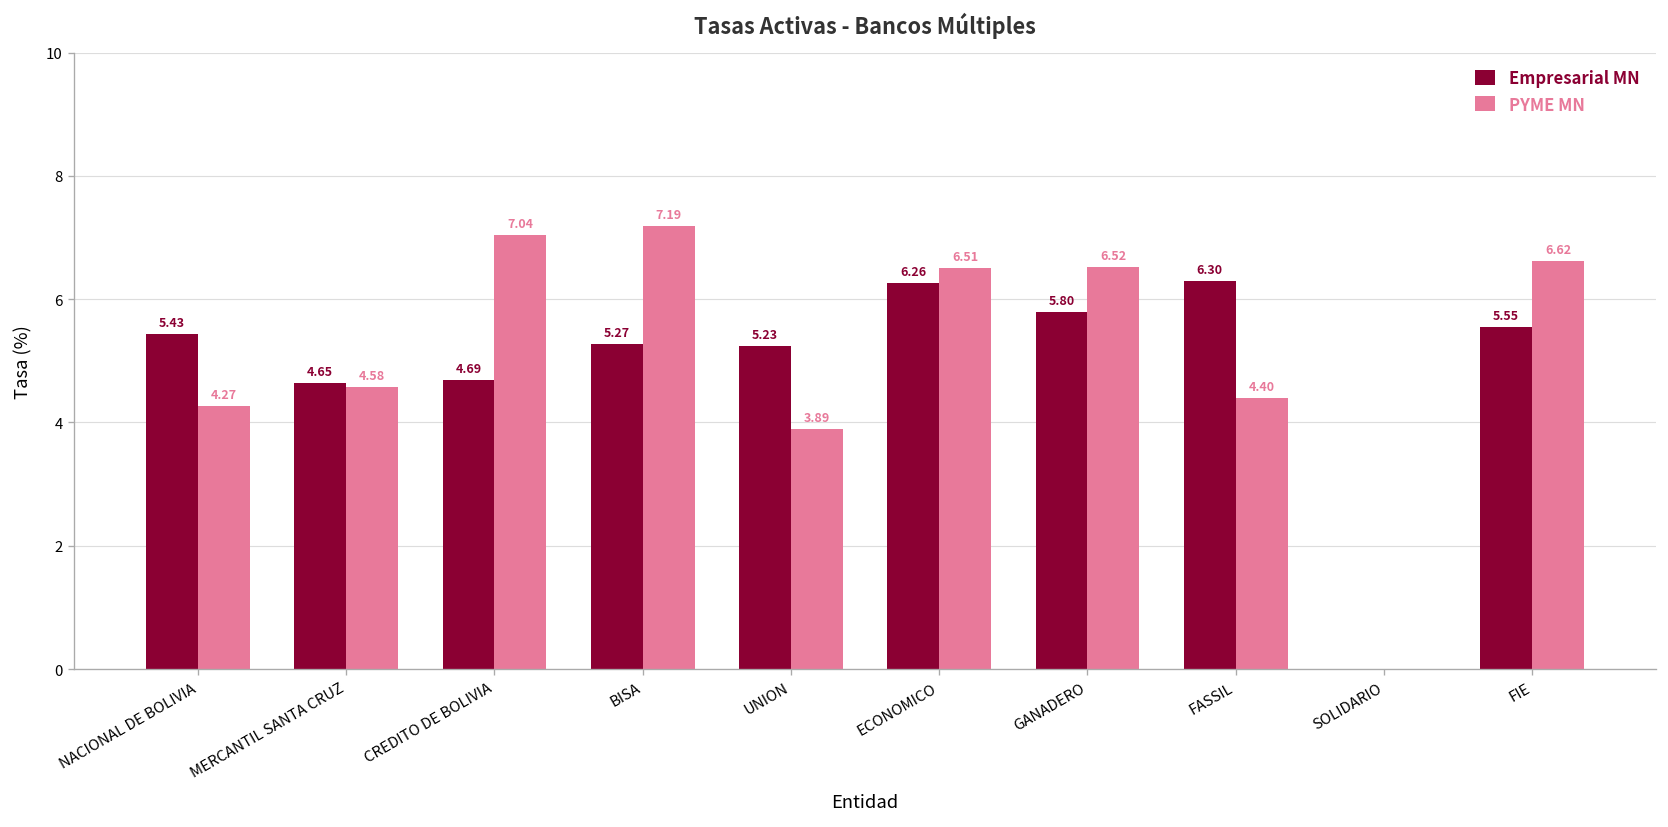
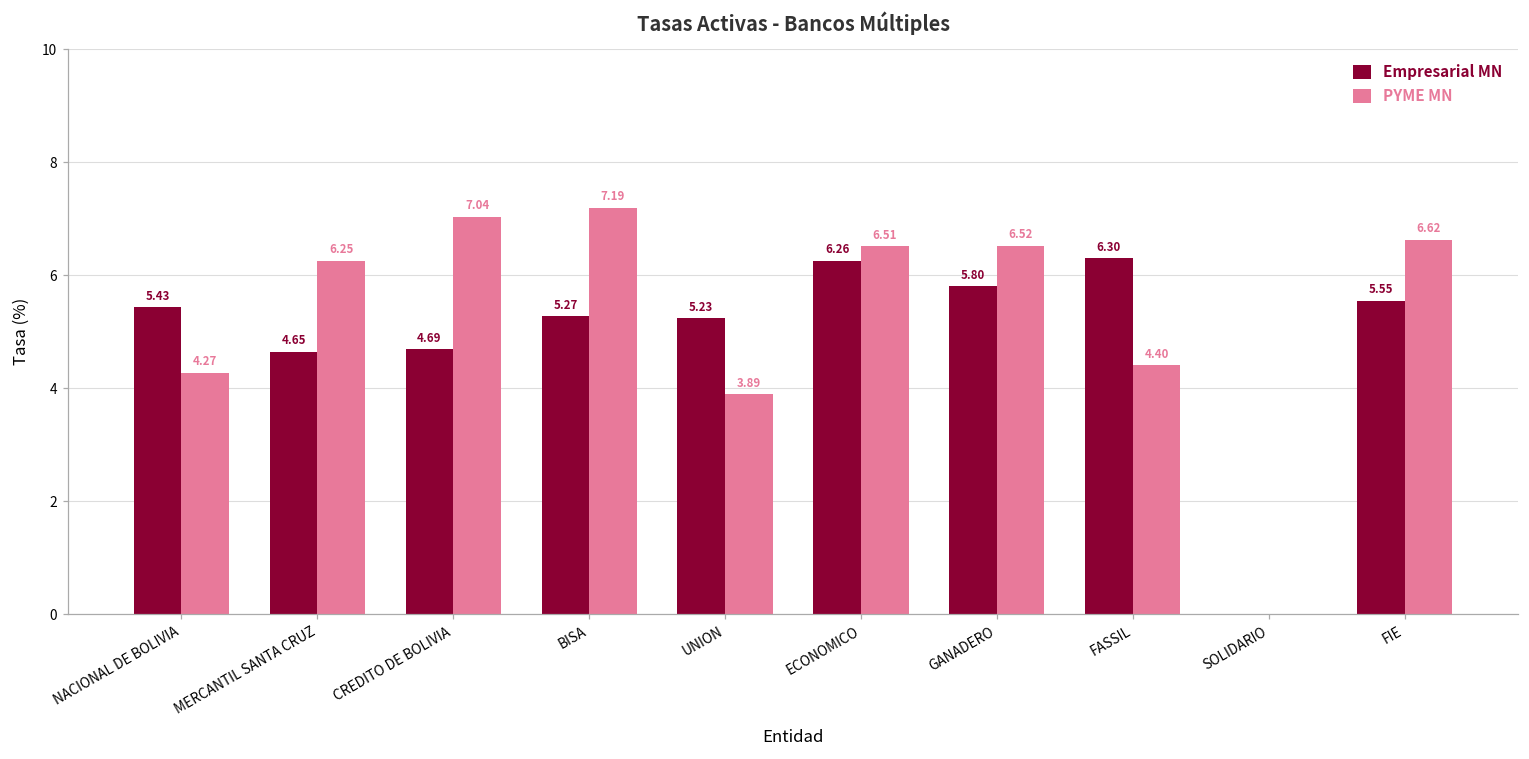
PYME MN, MERCANTIL SANTA CRUZ: 4.58 -> 6.25
